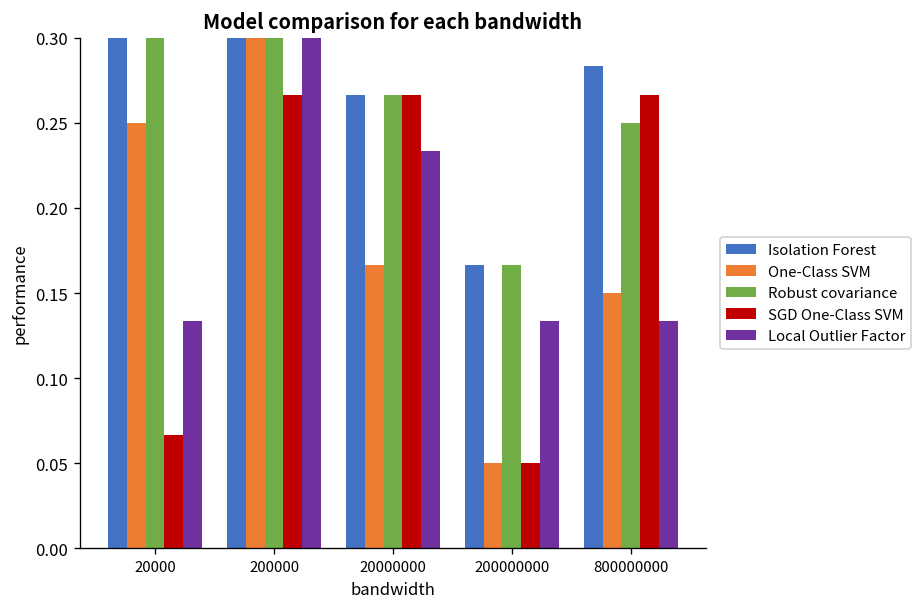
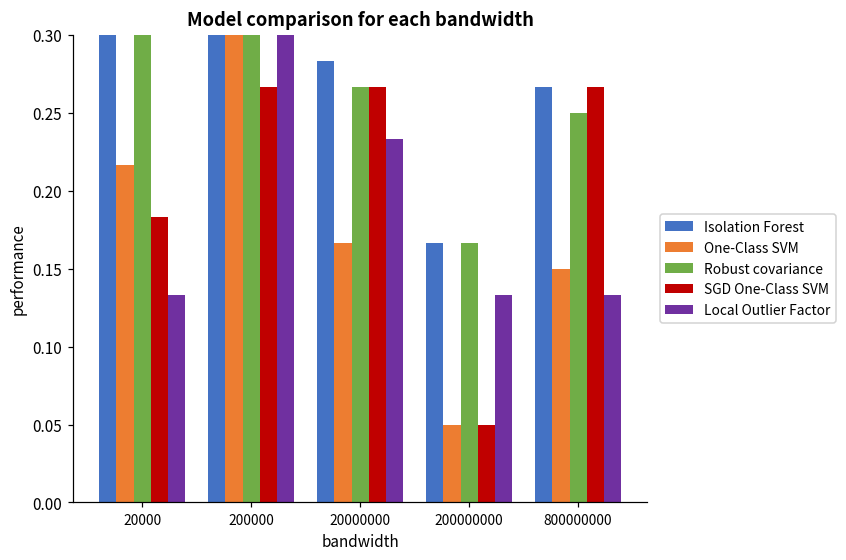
One-Class SVM, 20000: 0.250 -> 0.217
SGD One-Class SVM, 20000: 0.067 -> 0.183
Isolation Forest, 20000000: 0.267 -> 0.283
Isolation Forest, 800000000: 0.283 -> 0.267
